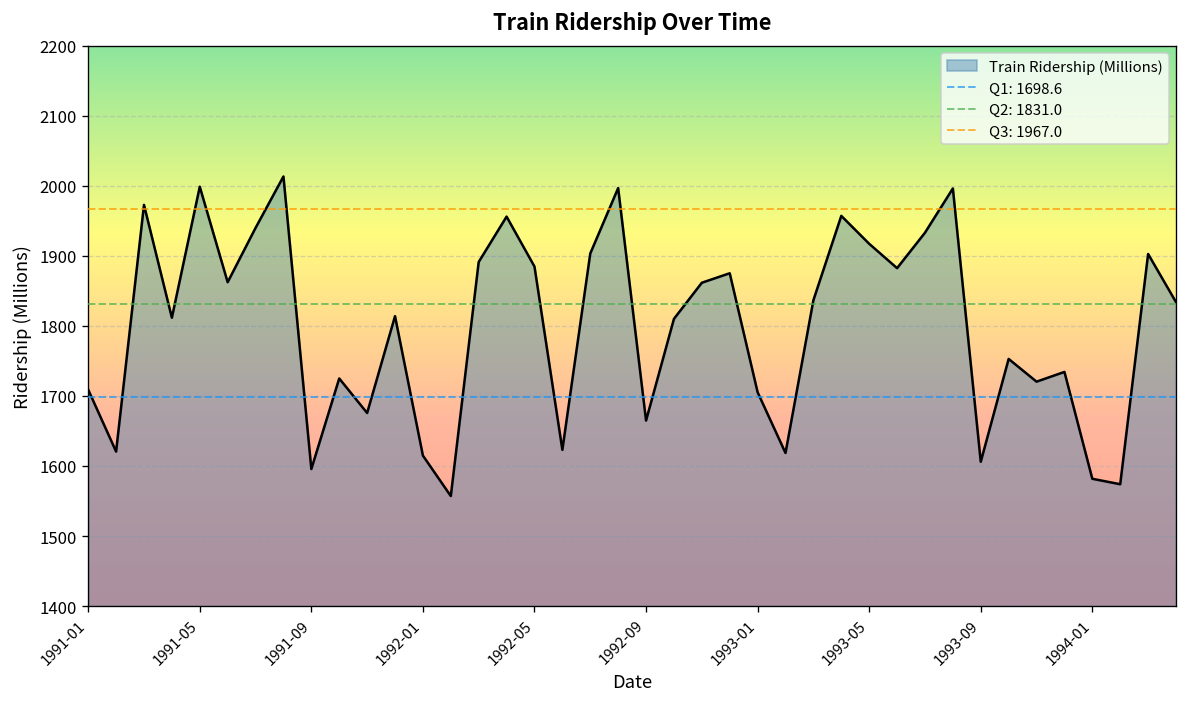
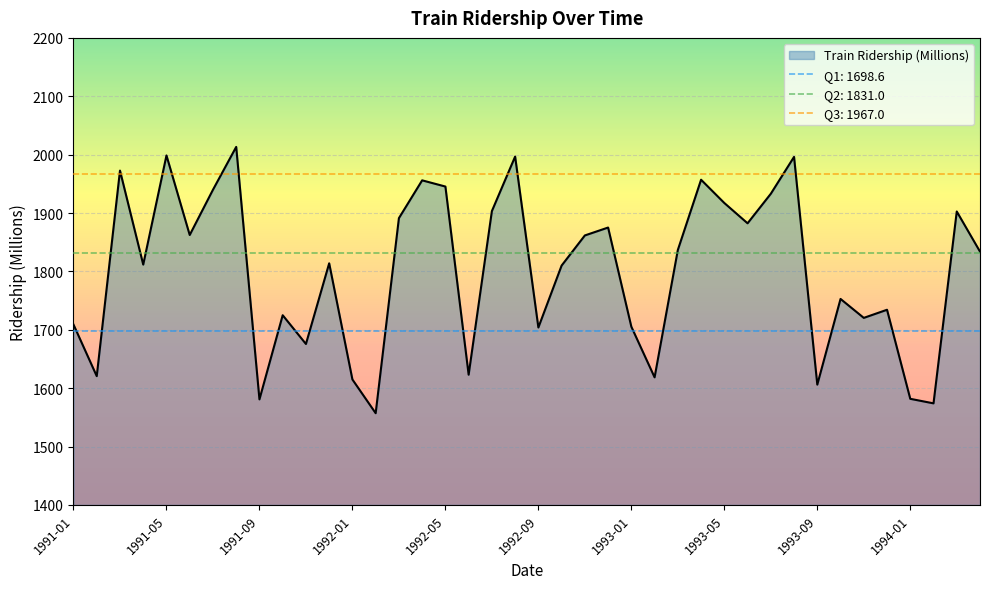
1991-09: 1600 -> 1580
1992-05: 1880 -> 1950
1992-09: 1660 -> 1700
